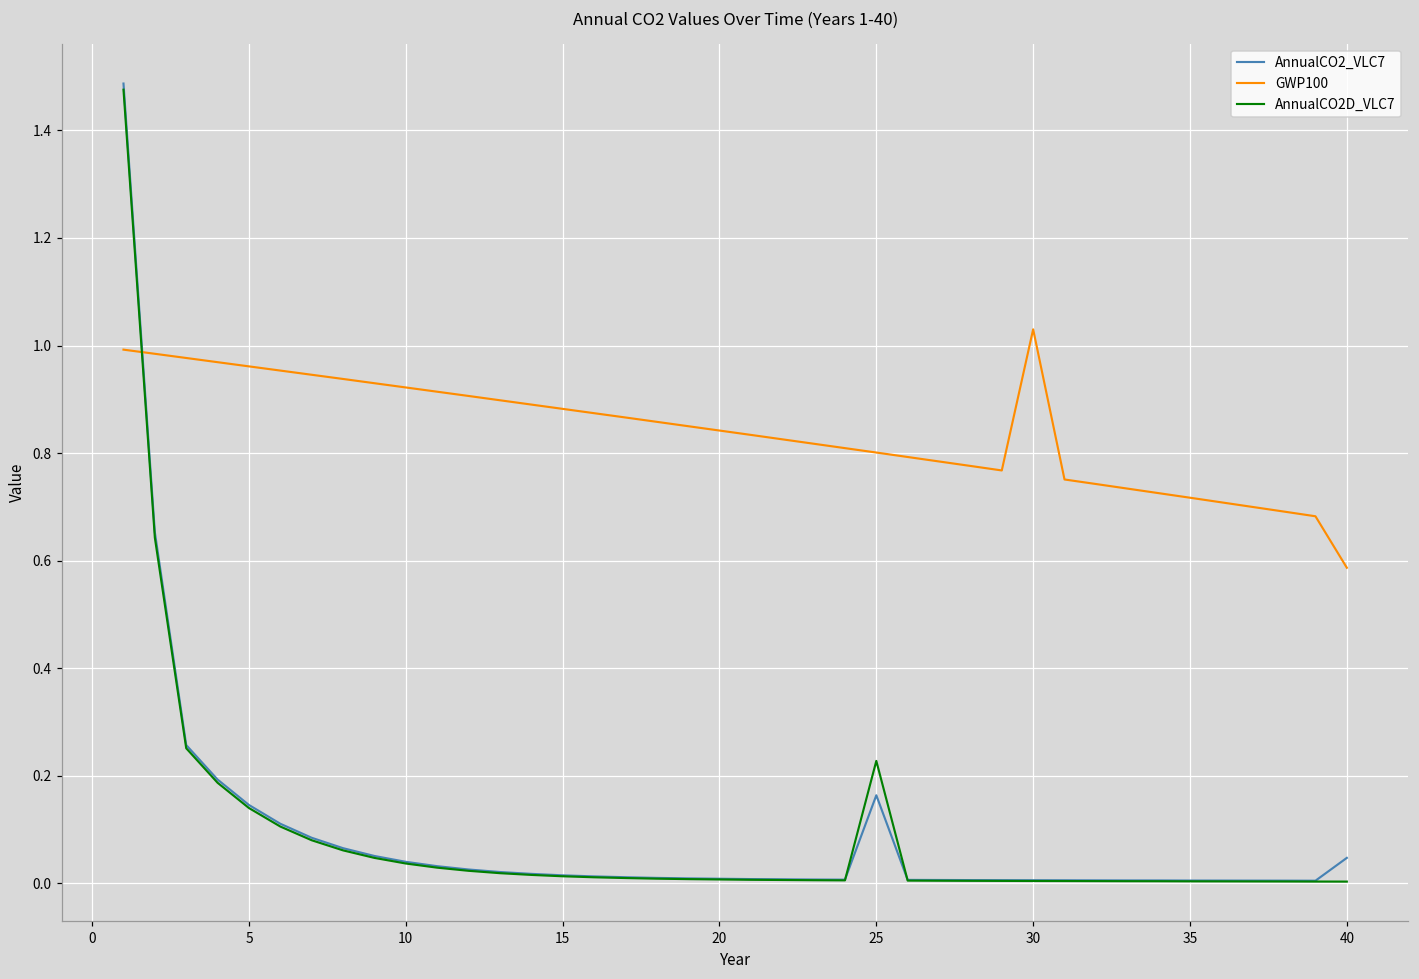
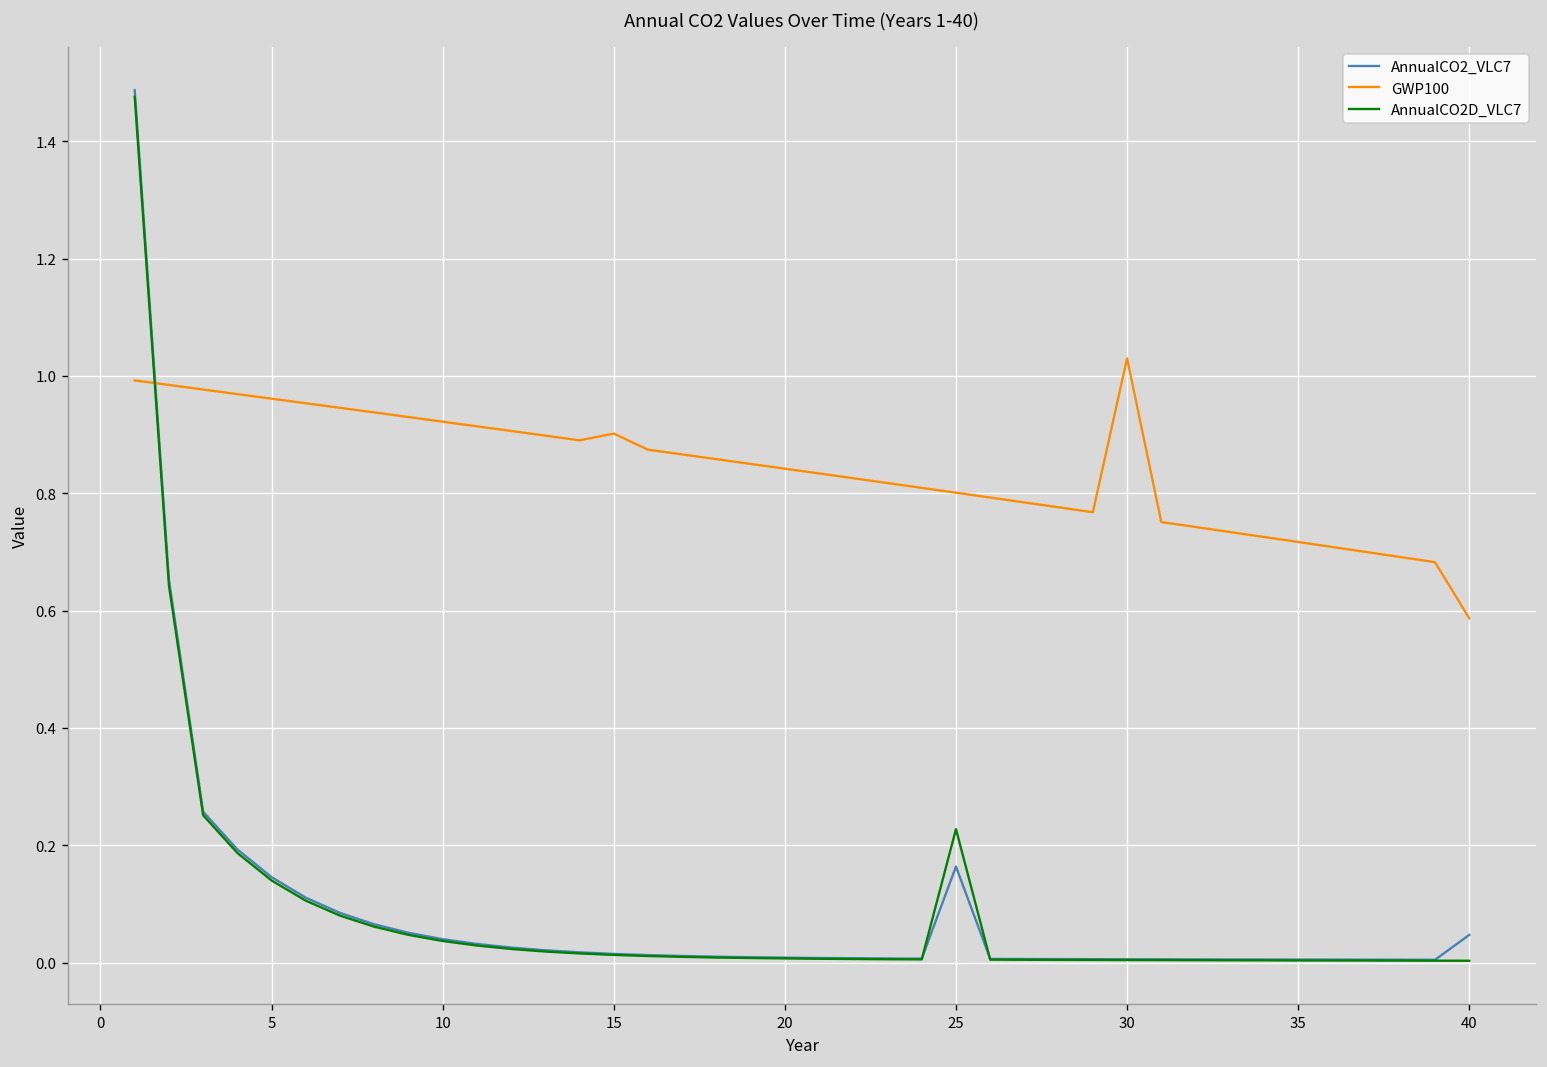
GWP100, 15: 0.88 -> 0.90
